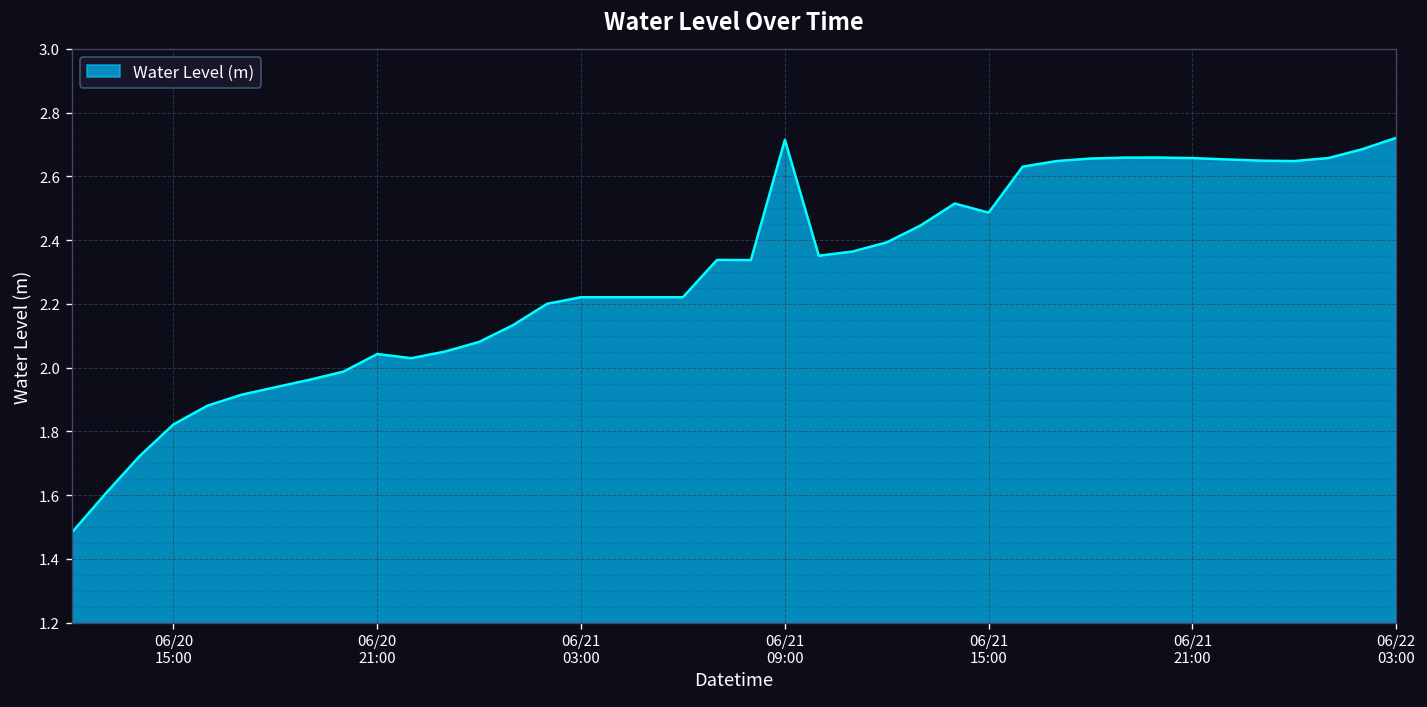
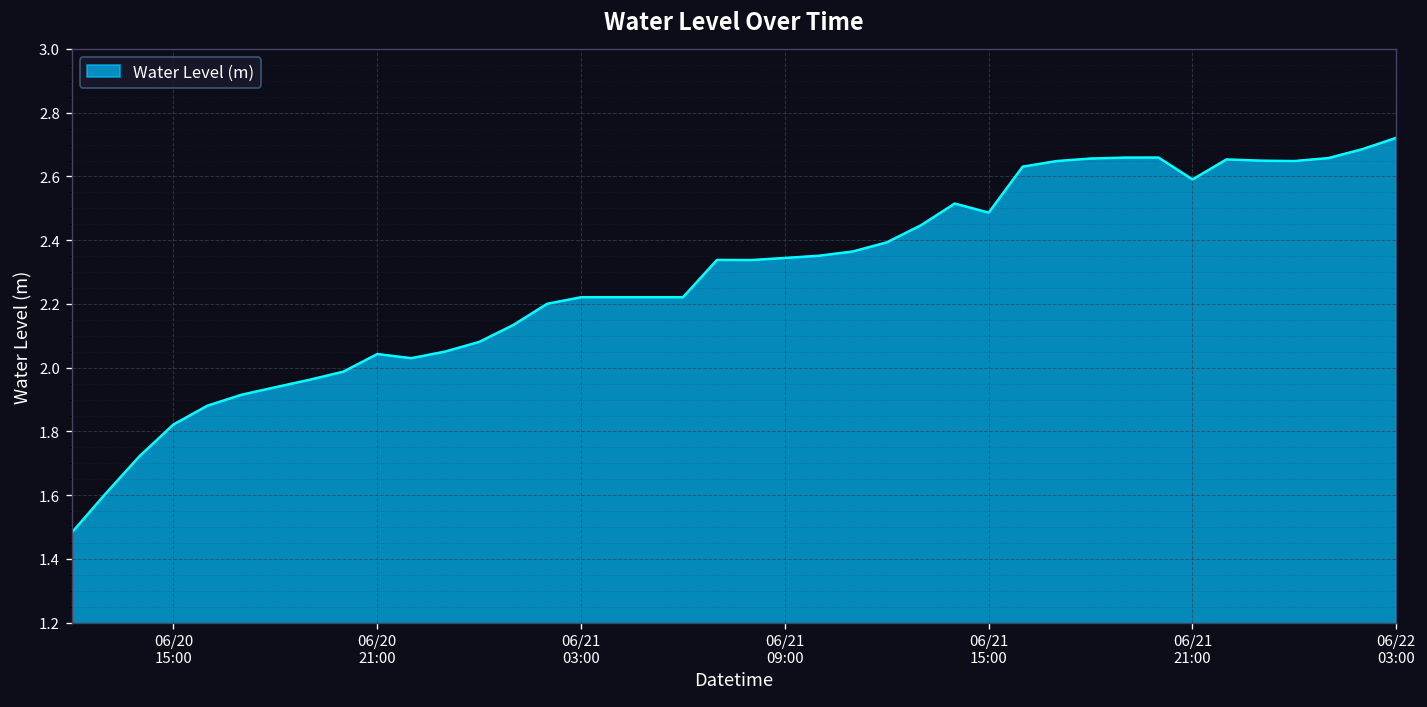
06/21 09:00: 2.72 -> 2.34
06/21 21:00: 2.66 -> 2.59
